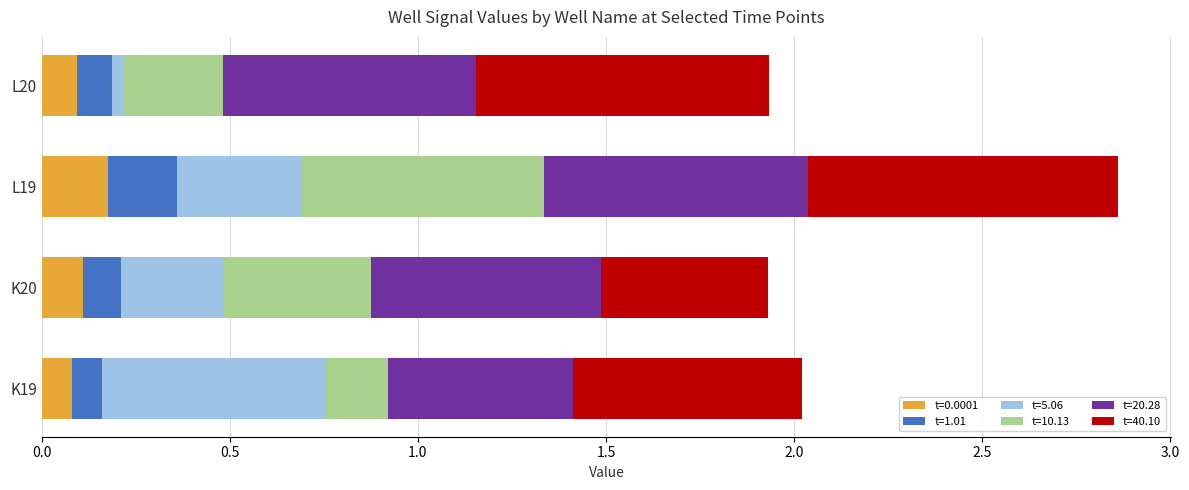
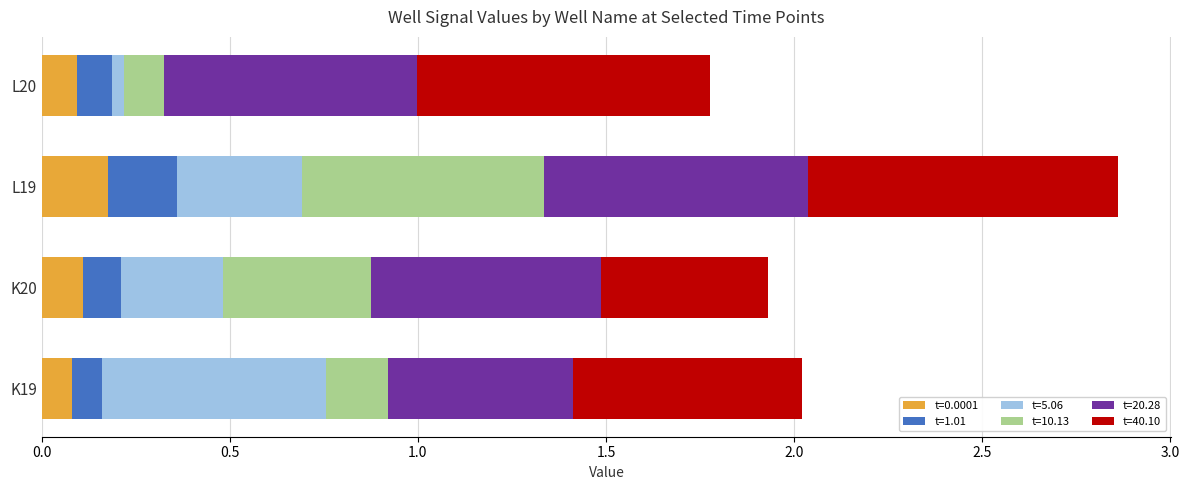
t=10.13, L20: 0.26 -> 0.11
